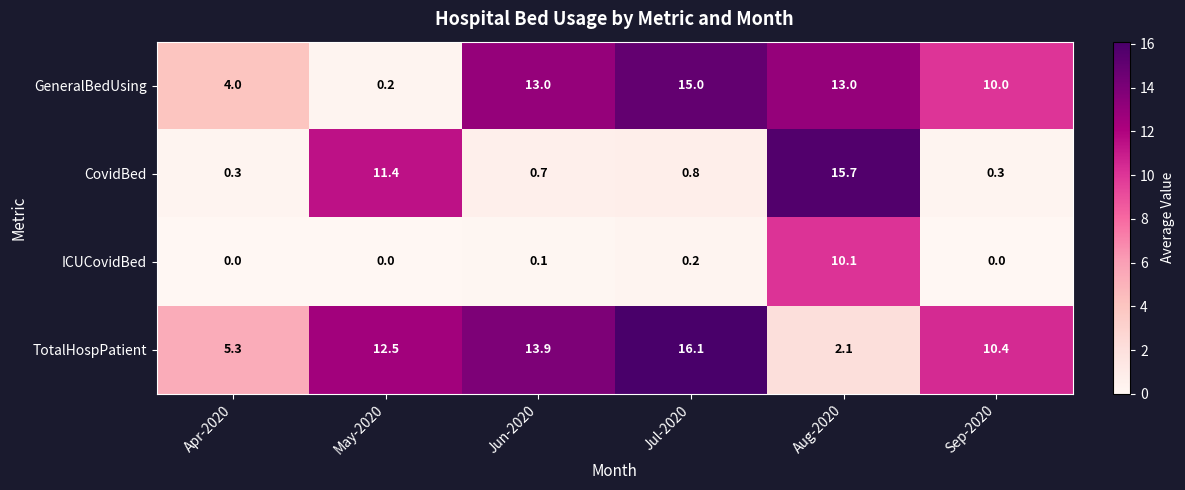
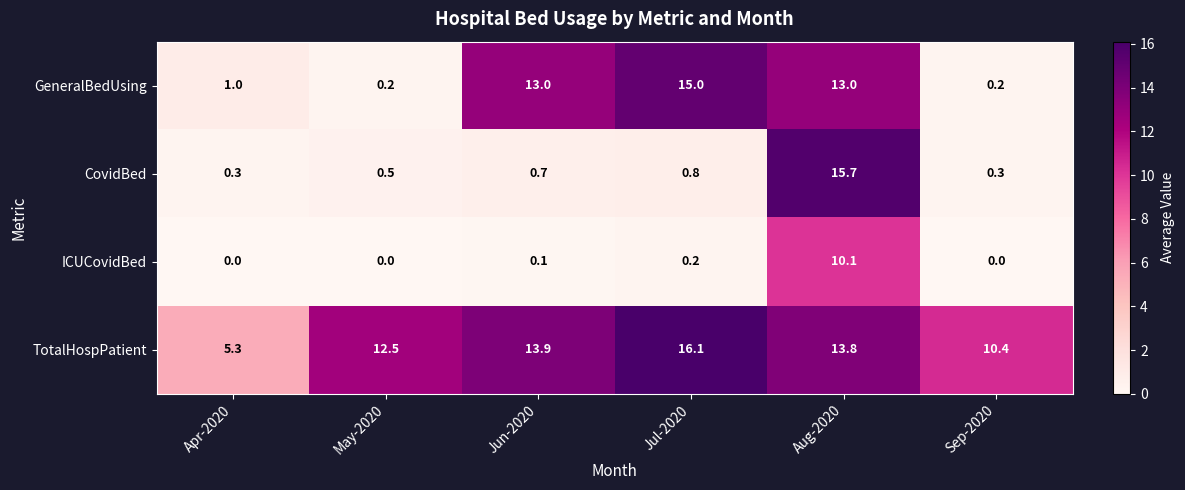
GeneralBedUsing, Apr-2020: 4.0 -> 1.0
GeneralBedUsing, Sep-2020: 10.0 -> 0.2
CovidBed, May-2020: 11.4 -> 0.5
TotalHospPatient, Aug-2020: 2.1 -> 13.8
